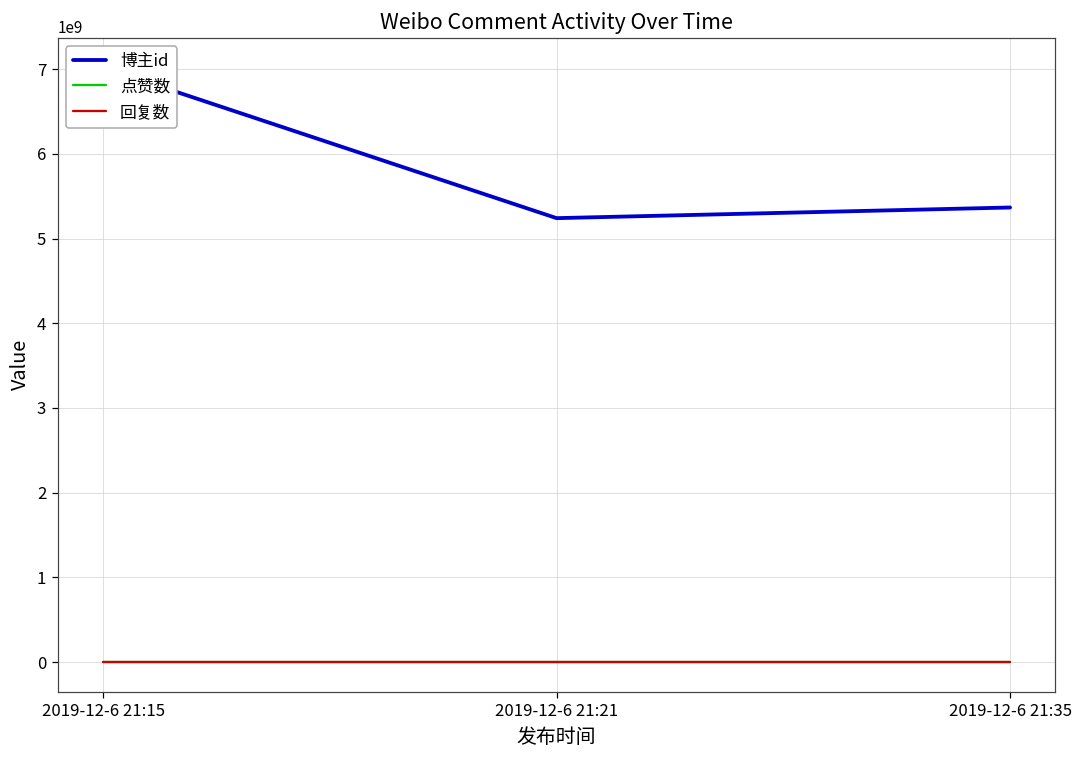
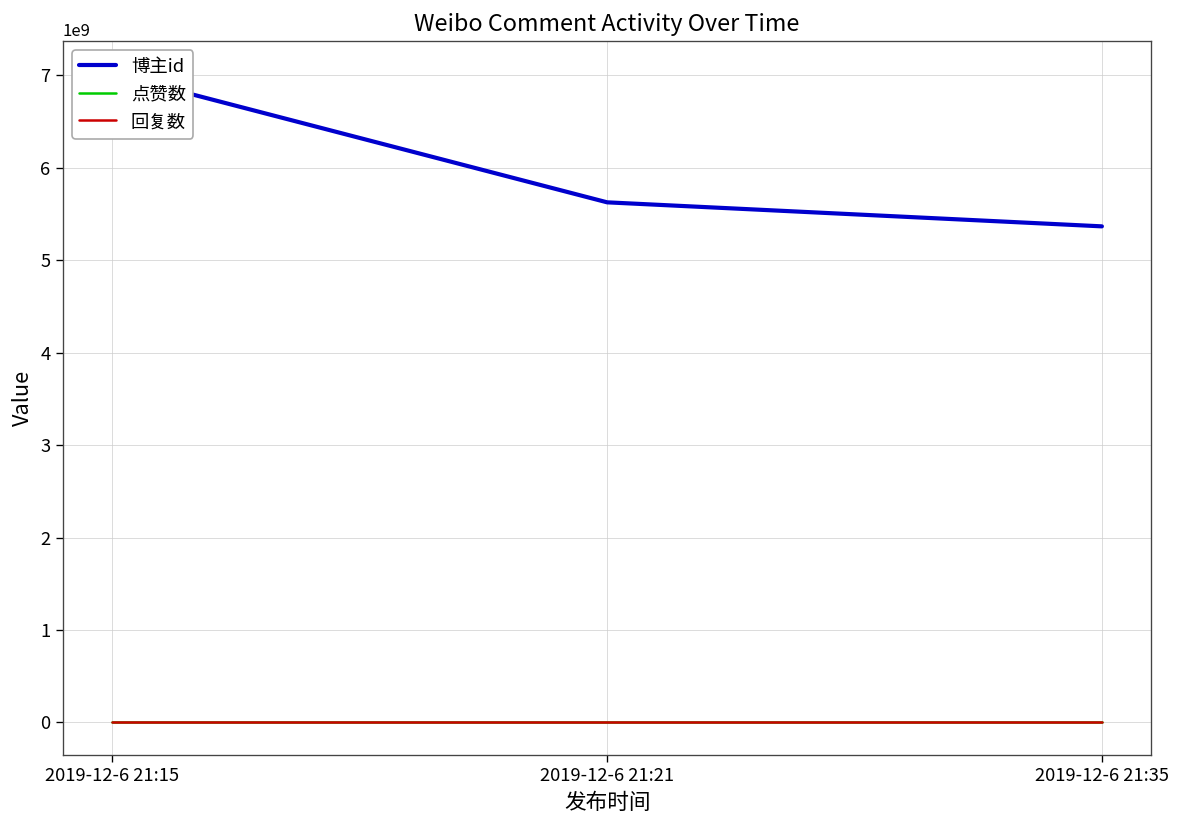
博主id, 2019-12-6 21:21: 5200000000 -> 5600000000
